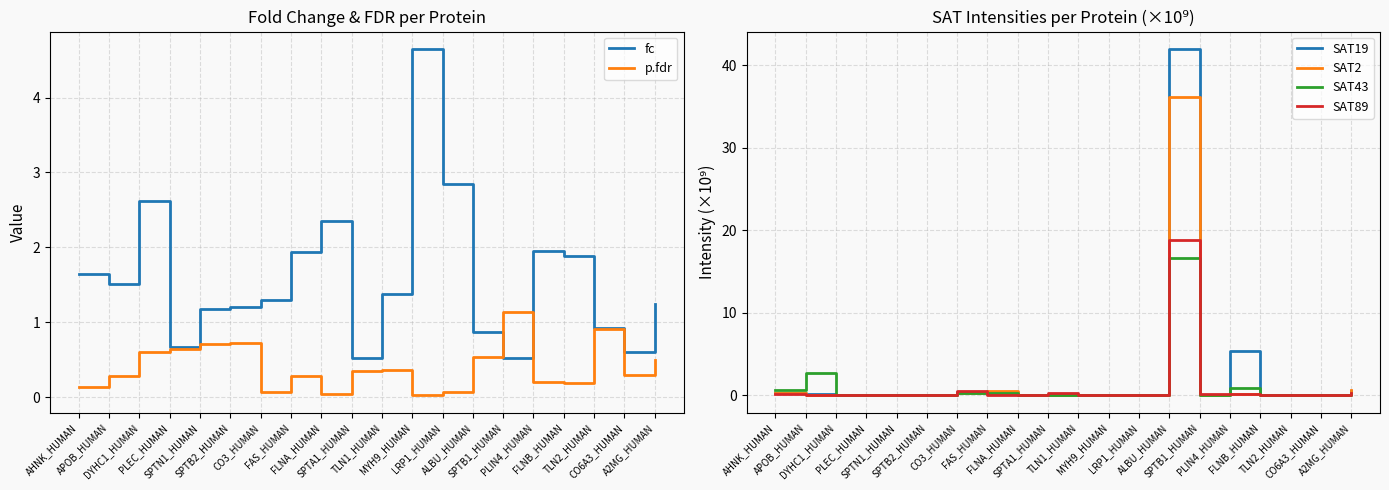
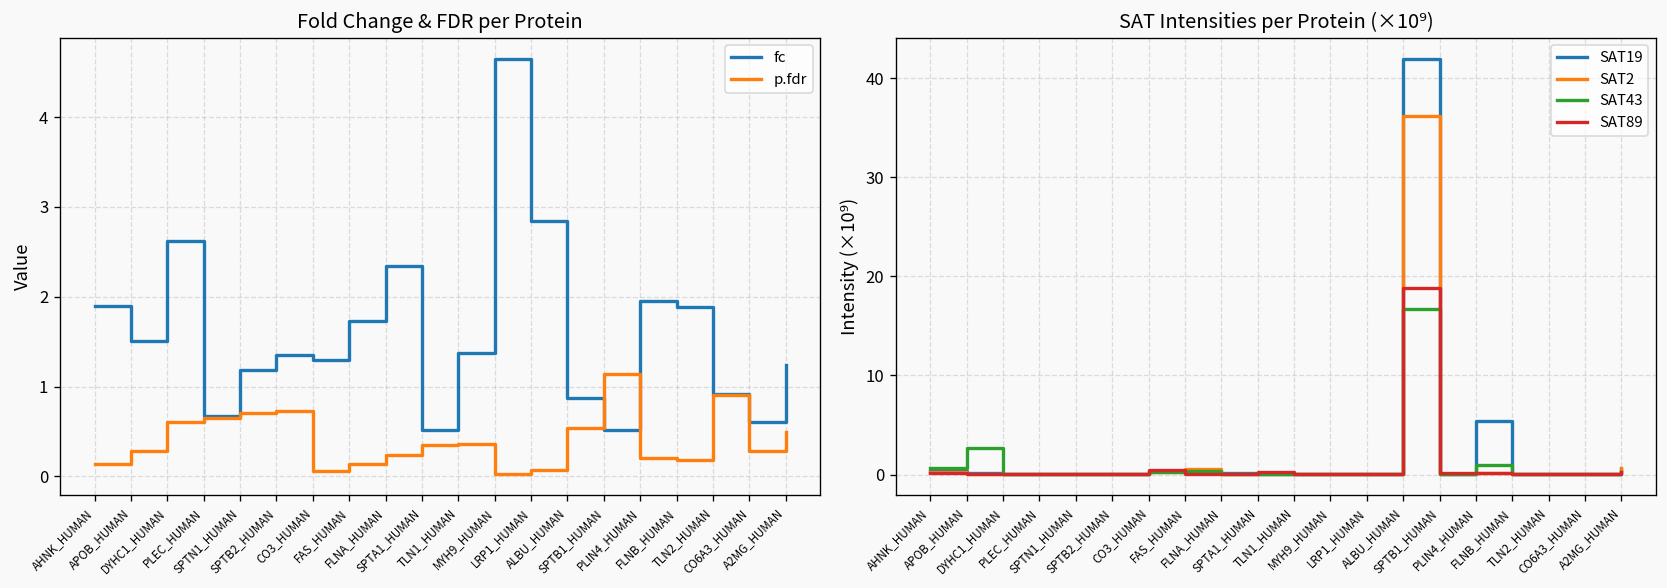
Fold Change & FDR per Protein, fc, AHNK_HUMAN: 1.6 -> 1.9
Fold Change & FDR per Protein, fc, SPTB2_HUMAN: 1.2 -> 1.4
Fold Change & FDR per Protein, fc, FAS_HUMAN: 1.9 -> 1.7
Fold Change & FDR per Protein, p.fdr, FAS_HUMAN: 0.3 -> 0.1
Fold Change & FDR per Protein, p.fdr, FLNA_HUMAN: 0.0 -> 0.2
